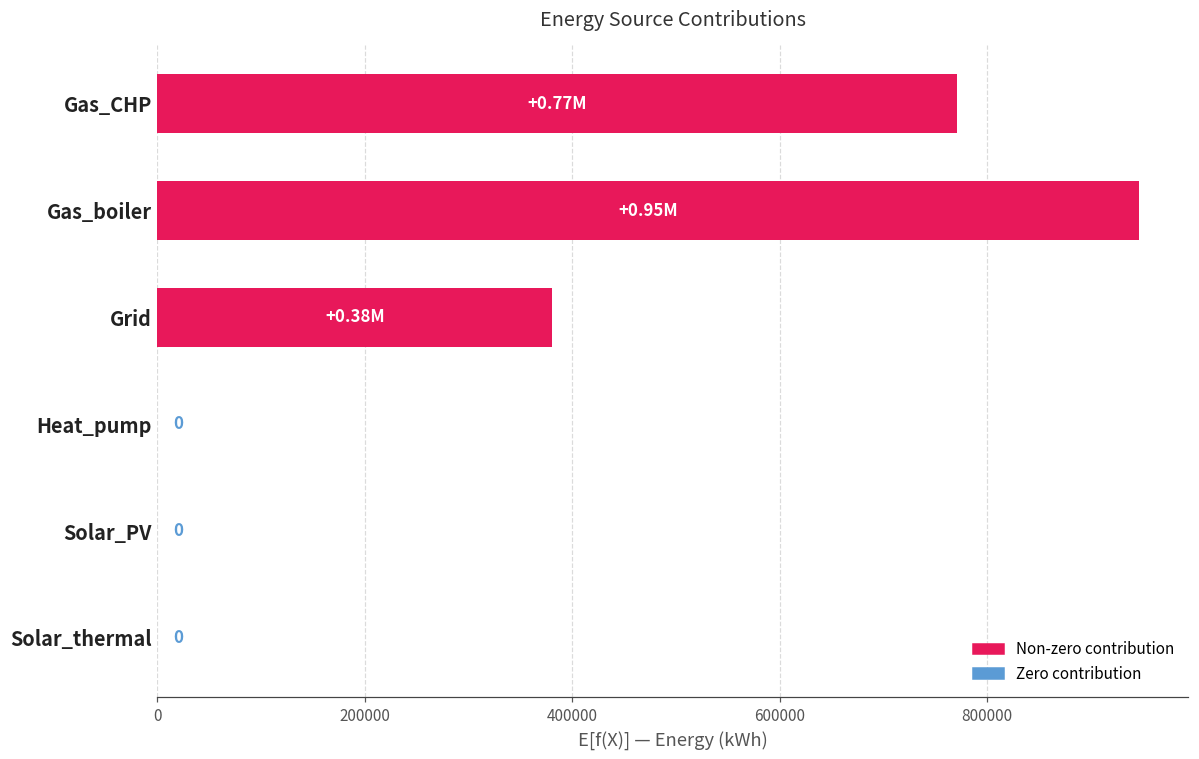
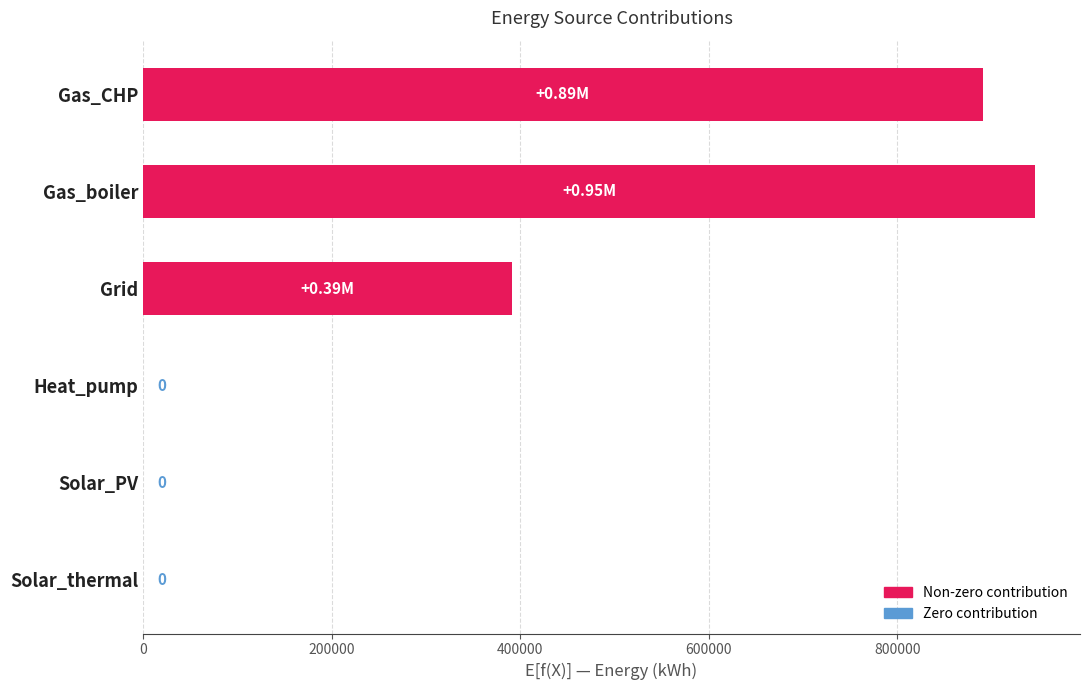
Gas_CHP: +0.77M -> +0.89M
Grid: +0.38M -> +0.39M
